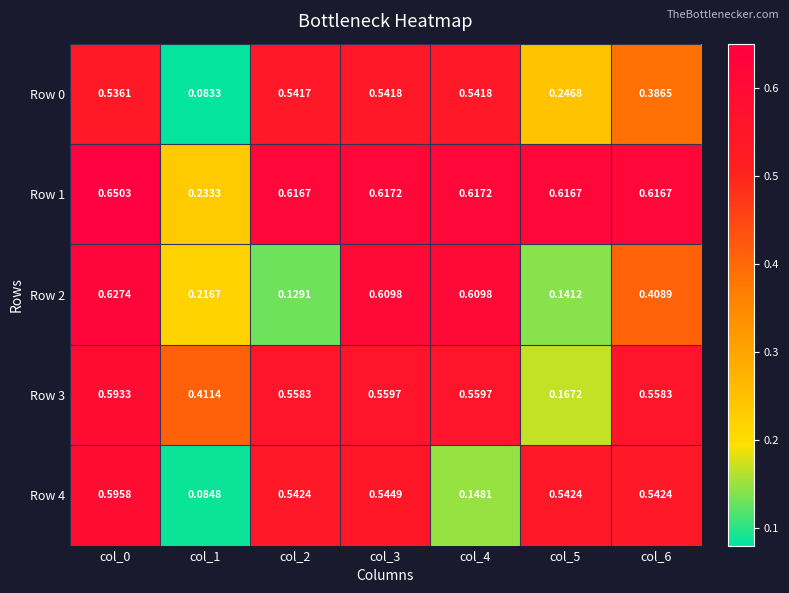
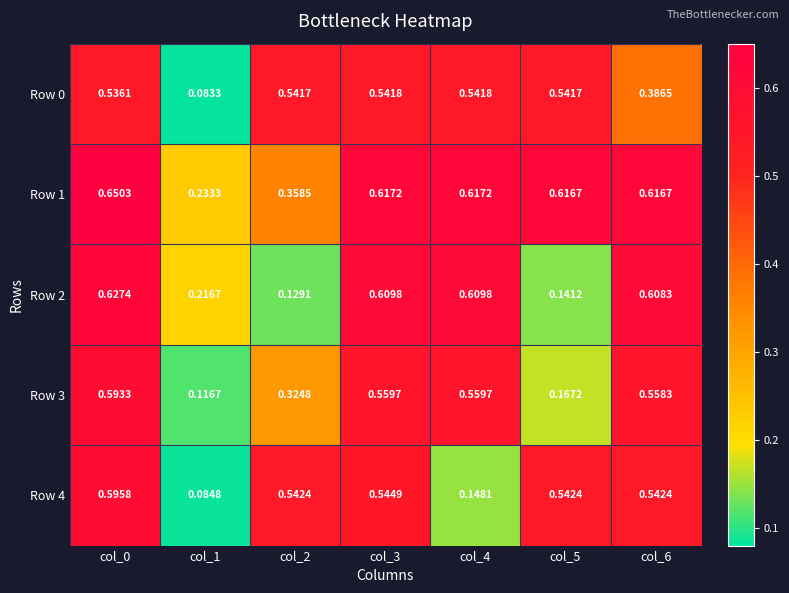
Row 0, col_5: 0.2468 -> 0.5417
Row 1, col_2: 0.6167 -> 0.3585
Row 2, col_6: 0.4089 -> 0.6083
Row 3, col_1: 0.4114 -> 0.1167
Row 3, col_2: 0.5583 -> 0.3248
